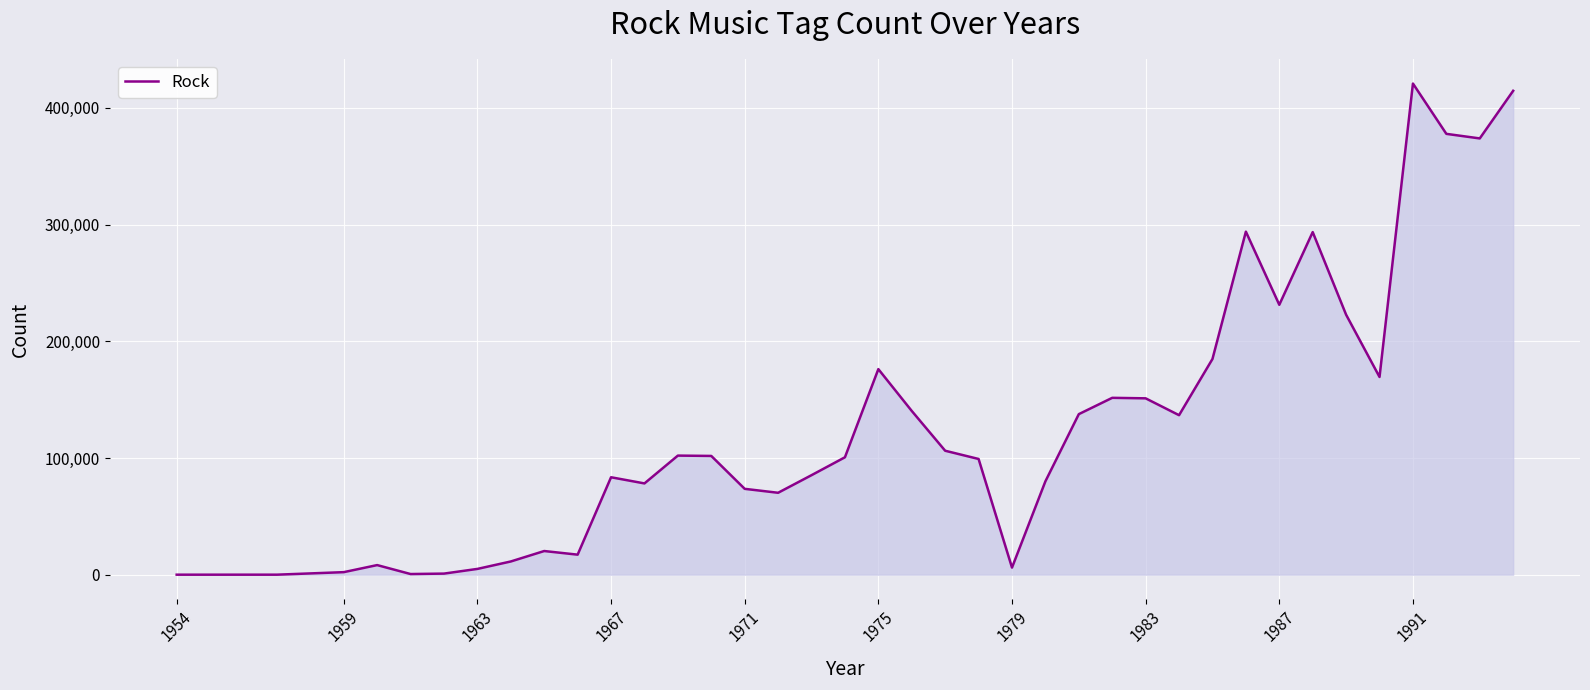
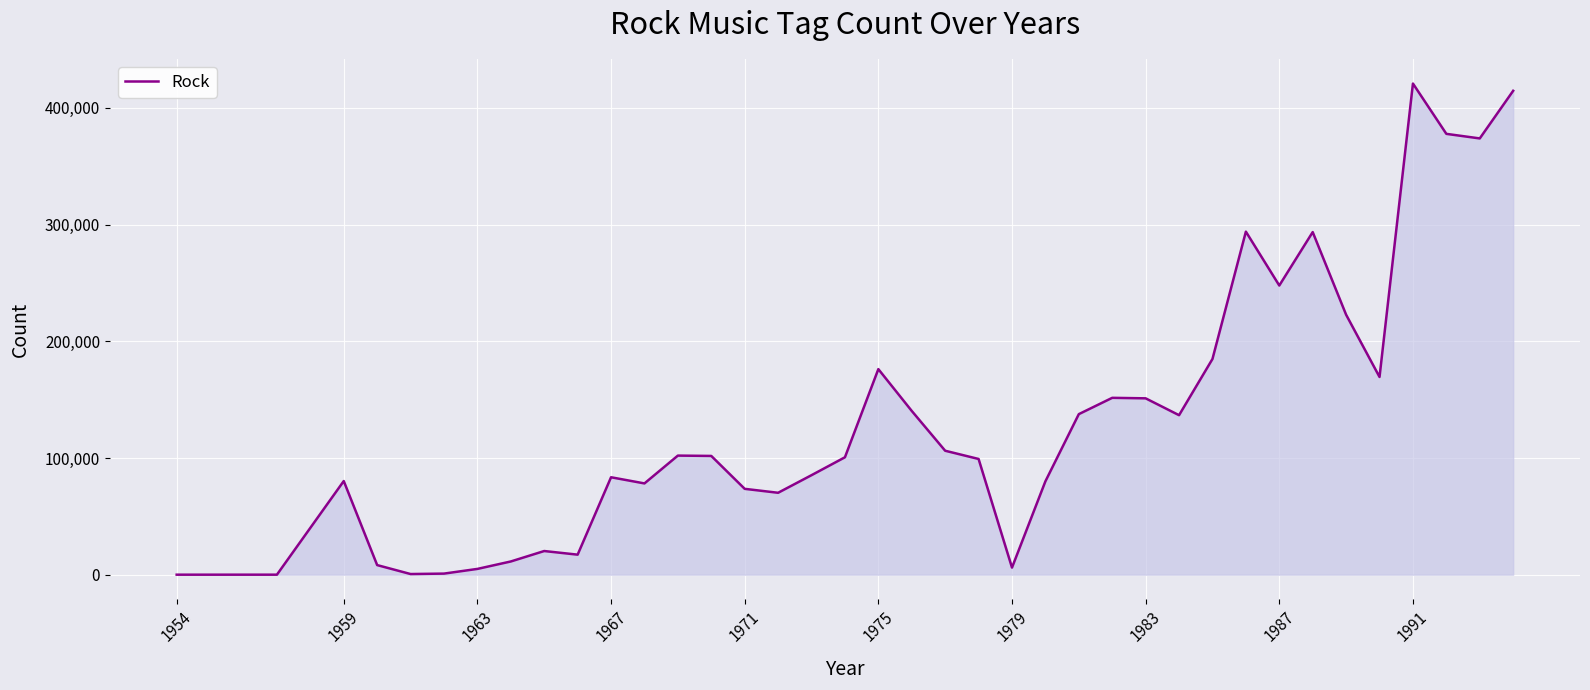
1959: 2,000 -> 80,000
1987: 231,000 -> 248,000
